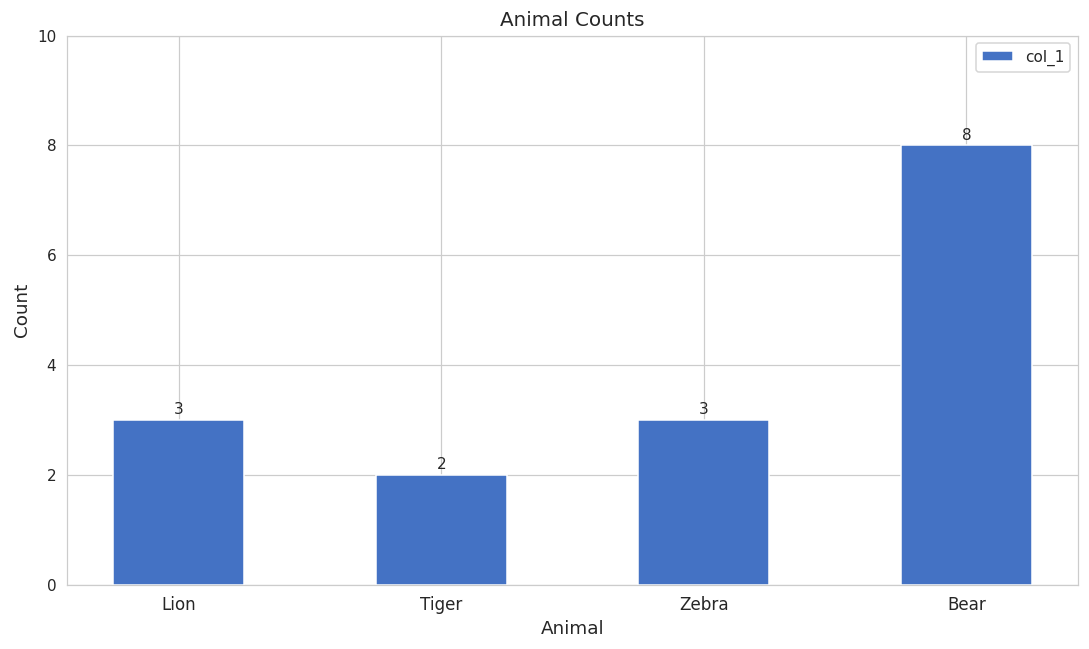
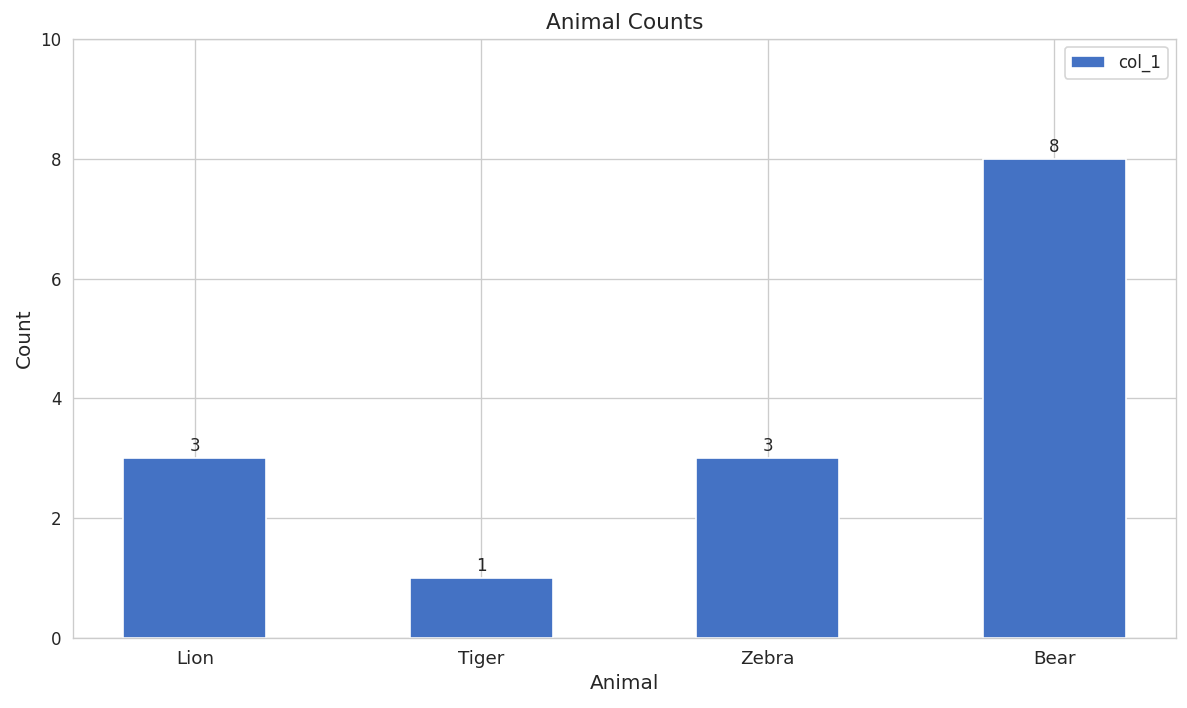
Tiger: 2 -> 1
